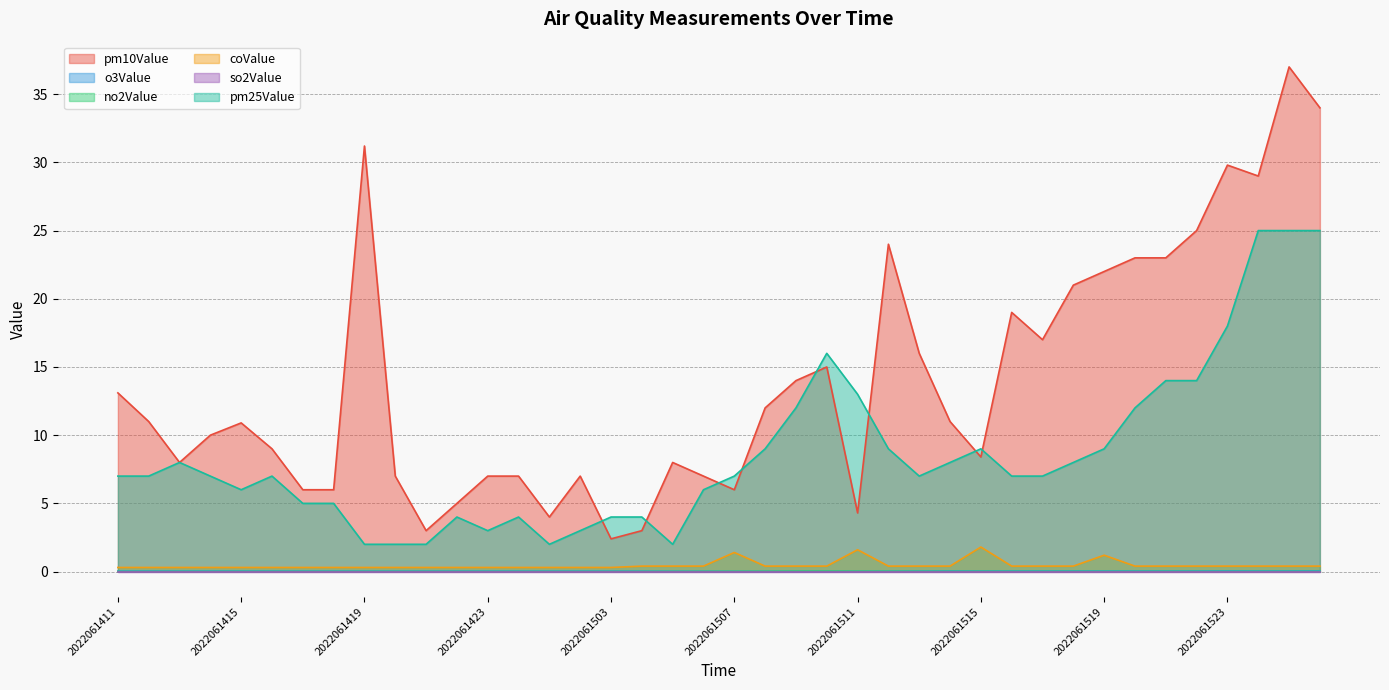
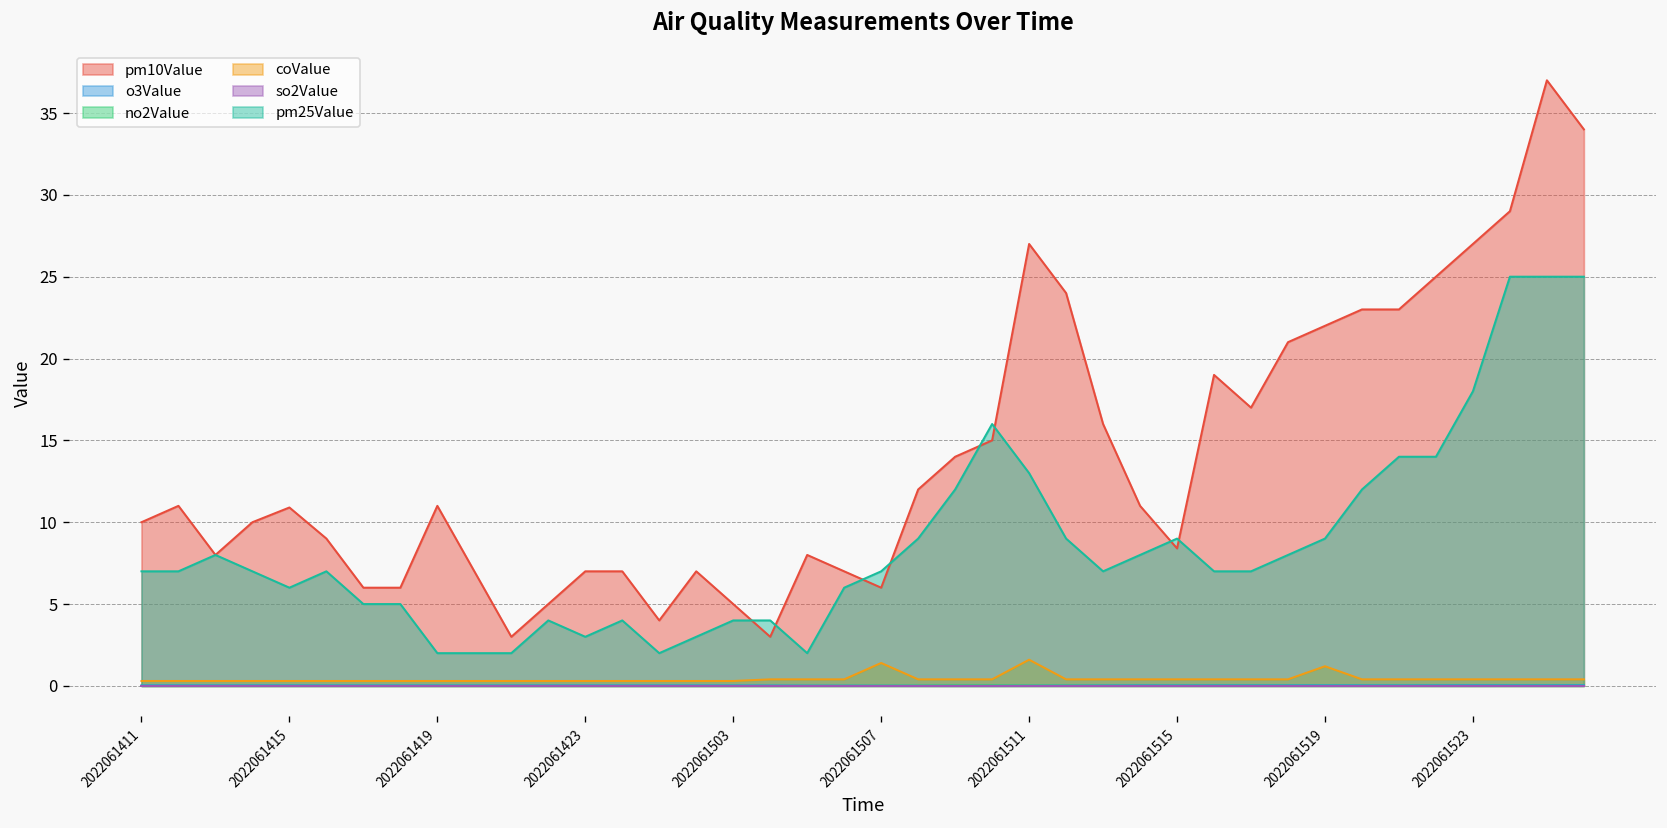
pm10Value, 2022061411: 13.1 -> 10.0
pm10Value, 2022061419: 31.2 -> 11.0
pm10Value, 2022061503: 2.4 -> 5.0
pm10Value, 2022061511: 4.3 -> 27.0
coValue, 2022061515: 1.8 -> 0.4
pm10Value, 2022061523: 29.8 -> 27.0
